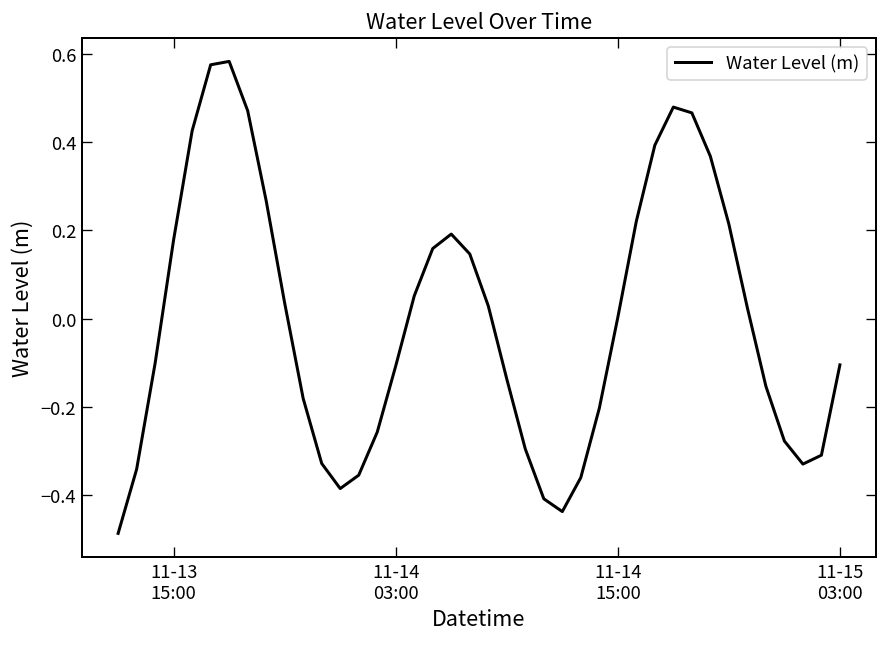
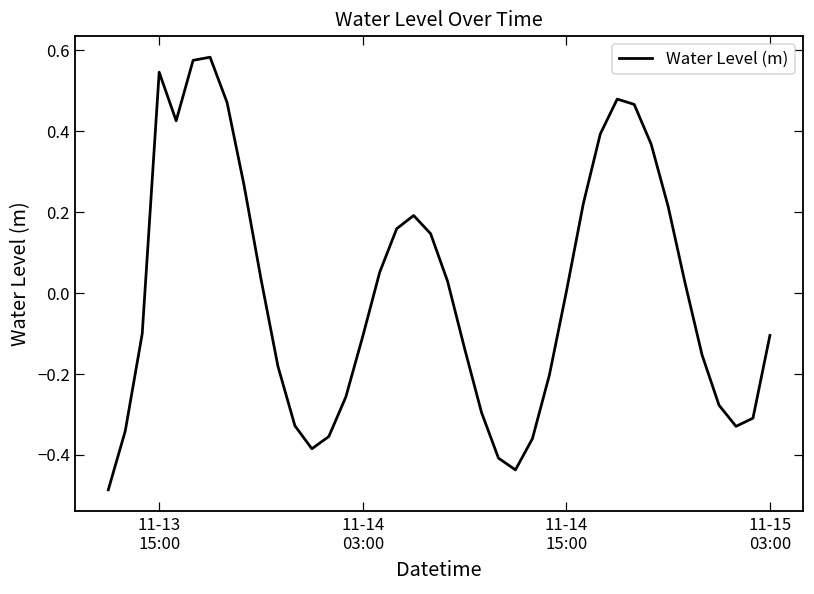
11-13 15:00: 0.18 -> 0.55
